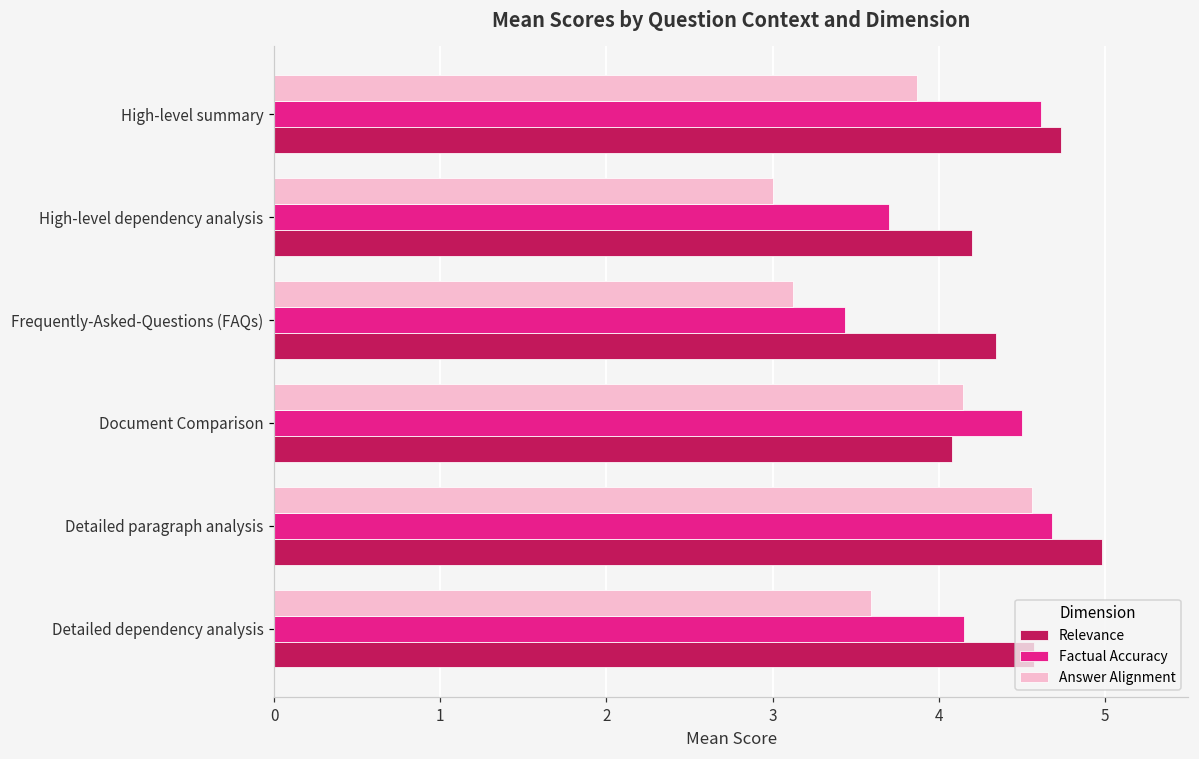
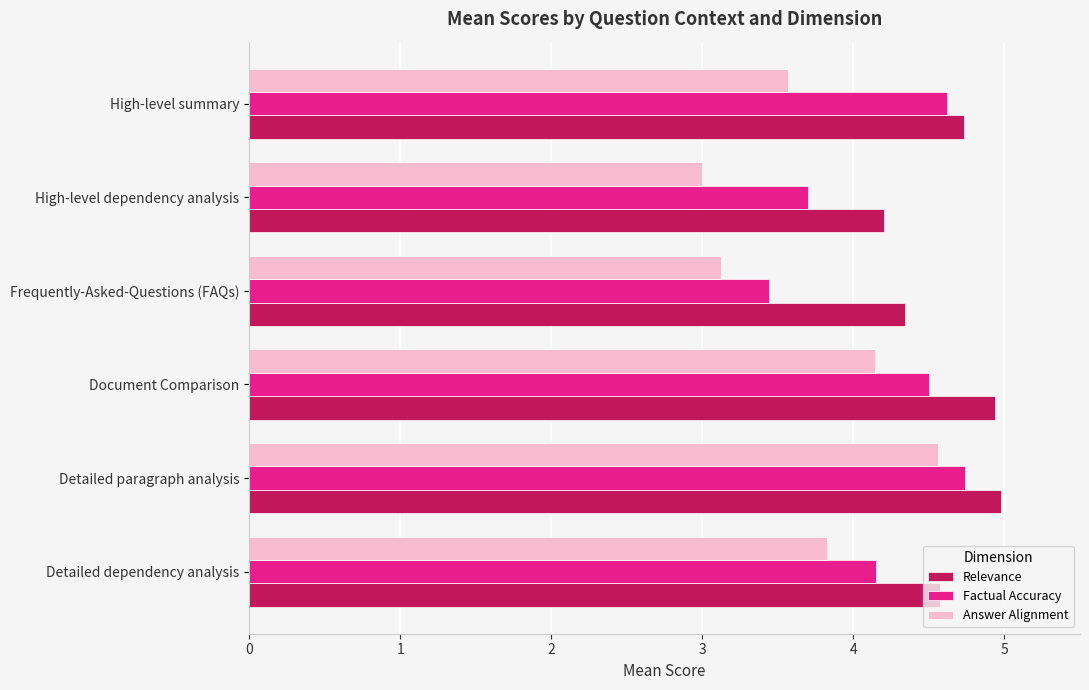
Answer Alignment, High-level summary: 3.87 -> 3.56
Relevance, Document Comparison: 4.08 -> 4.94
Factual Accuracy, Detailed paragraph analysis: 4.68 -> 4.74
Answer Alignment, Detailed dependency analysis: 3.59 -> 3.83
